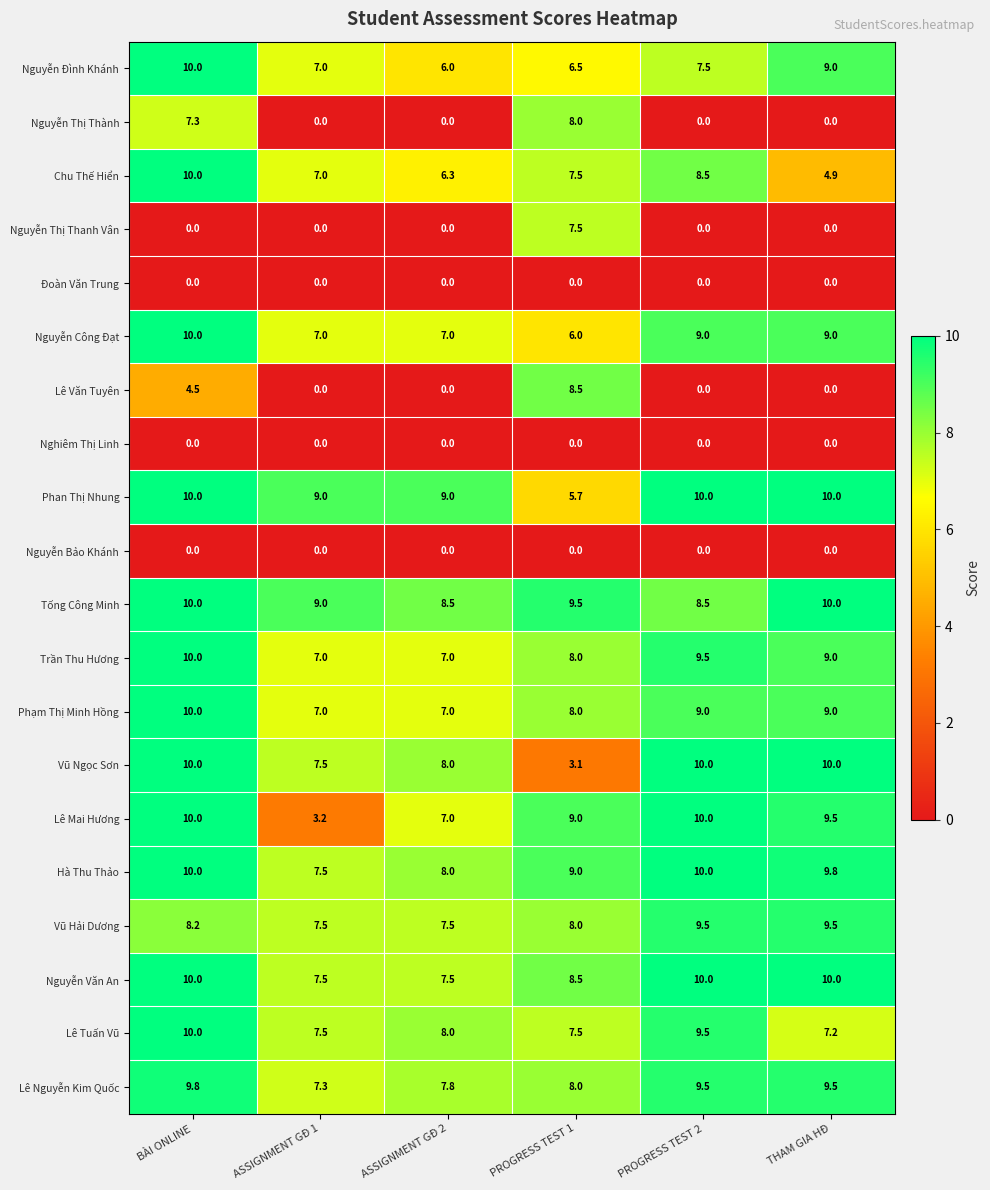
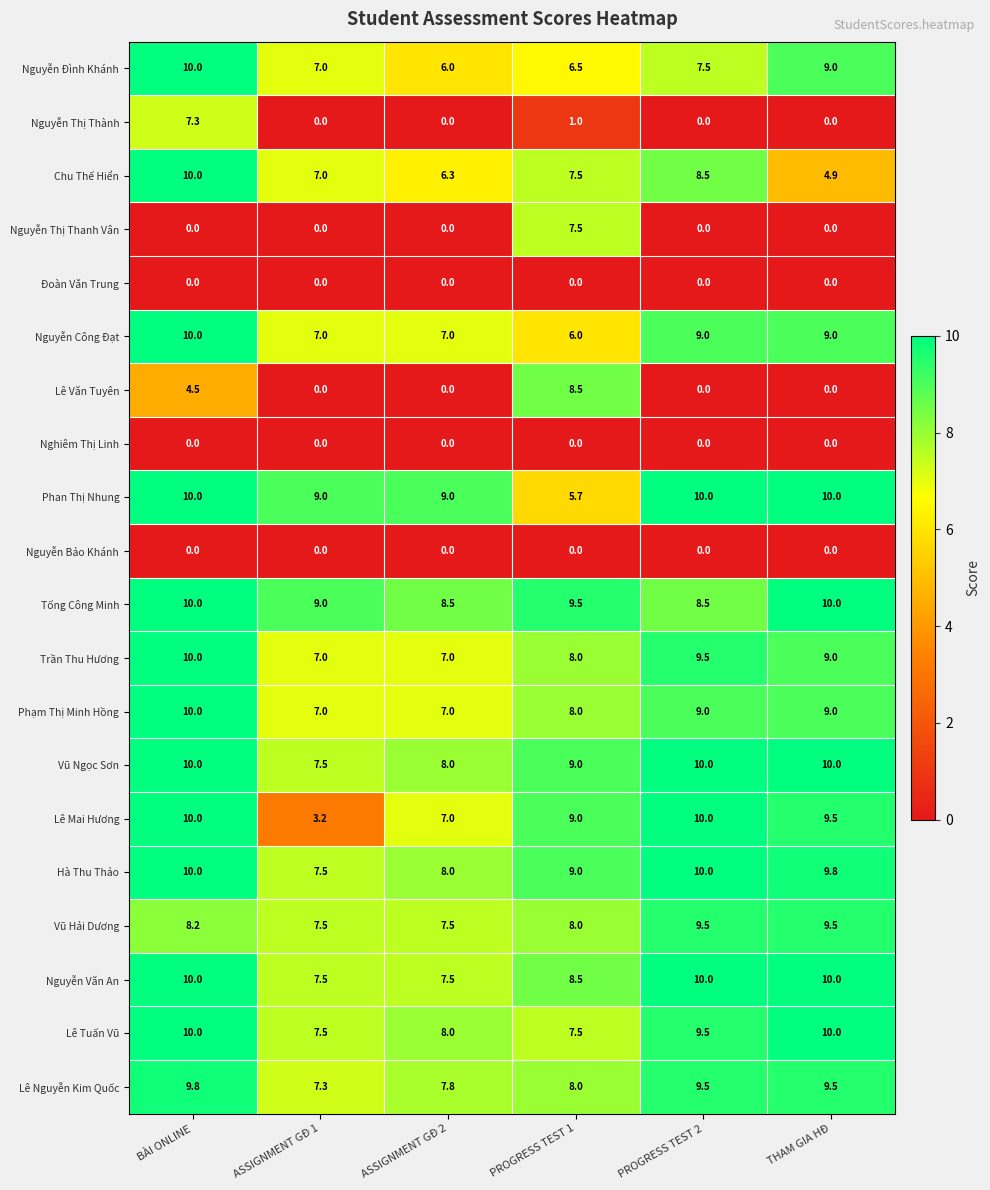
Nguyễn Thị Thành, PROGRESS TEST 1: 8.0 -> 1.0
Vũ Ngọc Sơn, PROGRESS TEST 1: 3.1 -> 9.0
Lê Tuấn Vũ, THAM GIA HĐ: 7.2 -> 10.0
